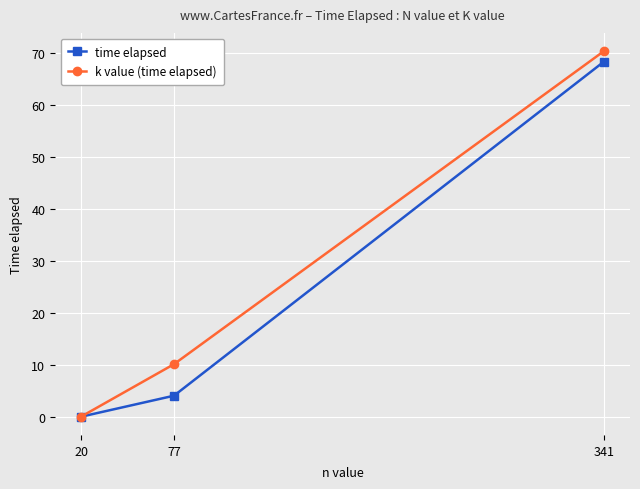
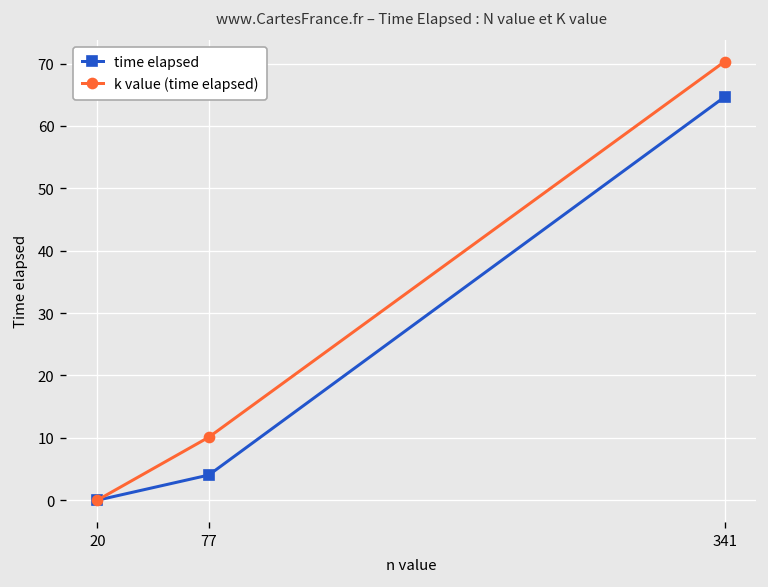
time elapsed, 341: 68 -> 65
